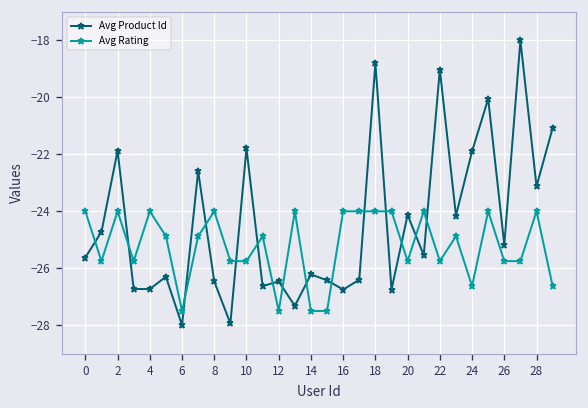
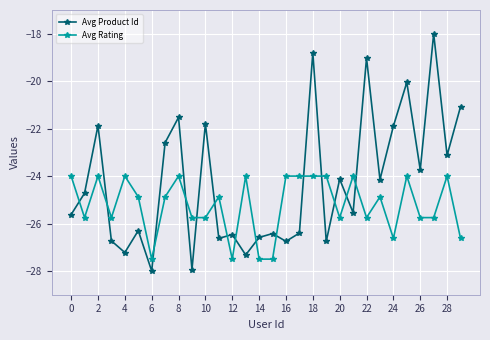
Avg Product Id, 4: -26.7 -> -27.2
Avg Product Id, 8: -26.5 -> -21.5
Avg Product Id, 14: -26.2 -> -26.6
Avg Product Id, 26: -25.2 -> -23.7
